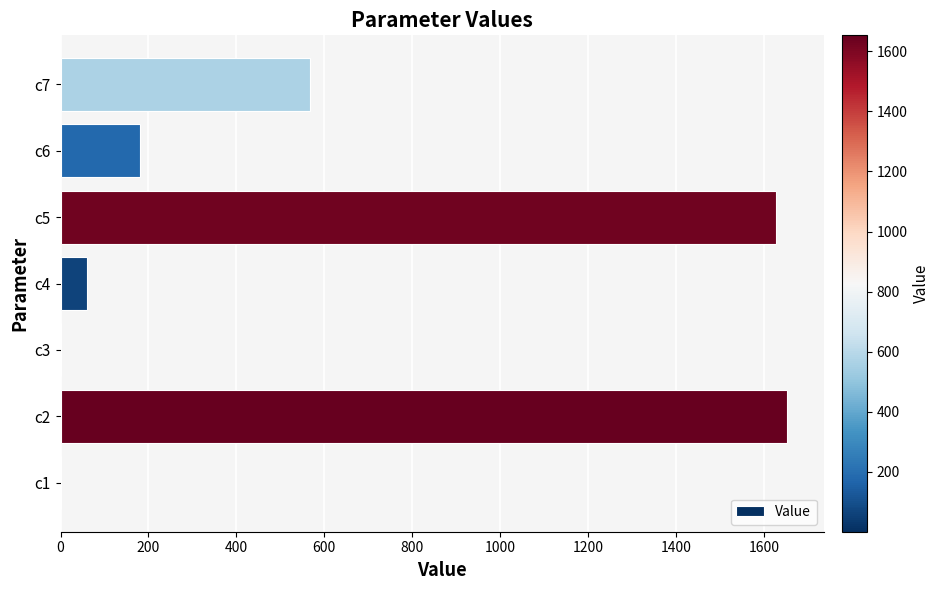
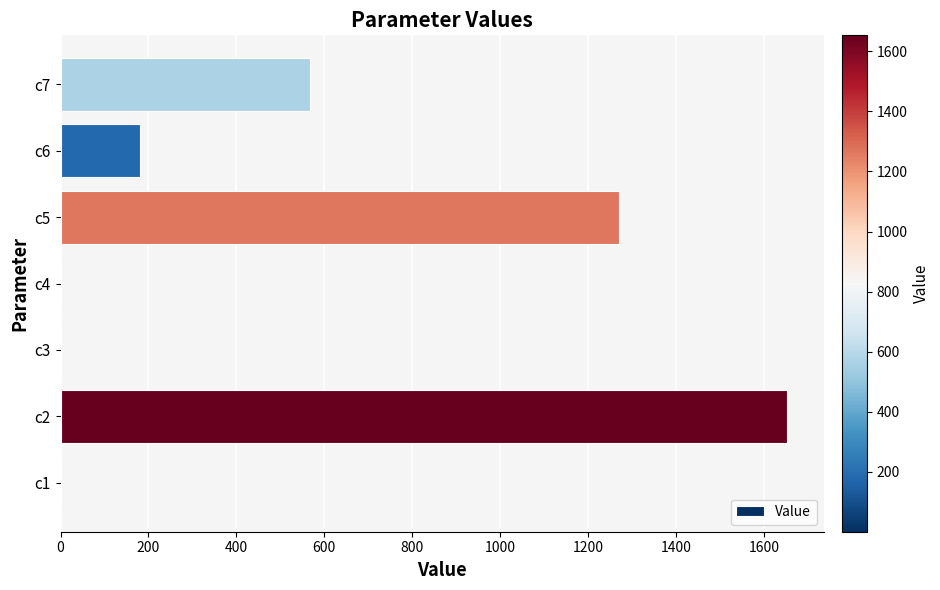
c5: 1630 -> 1270
c4: 60 -> 0
